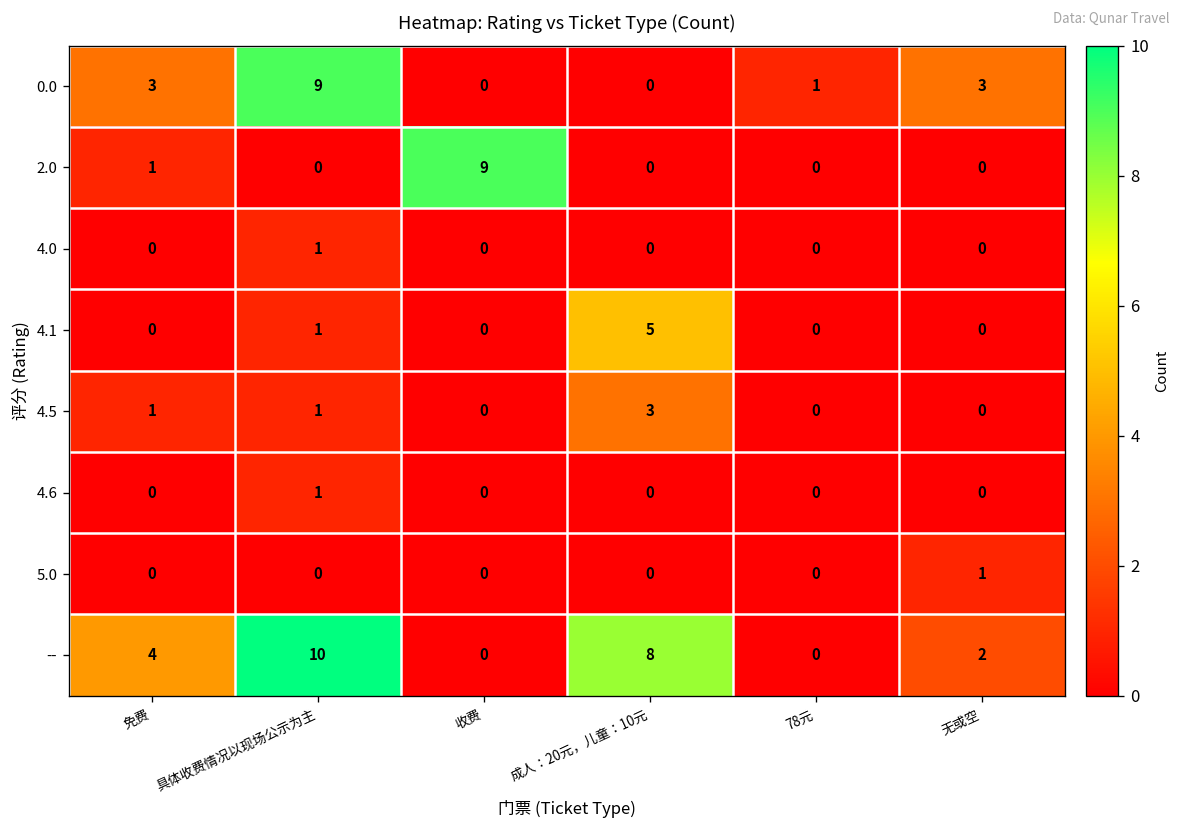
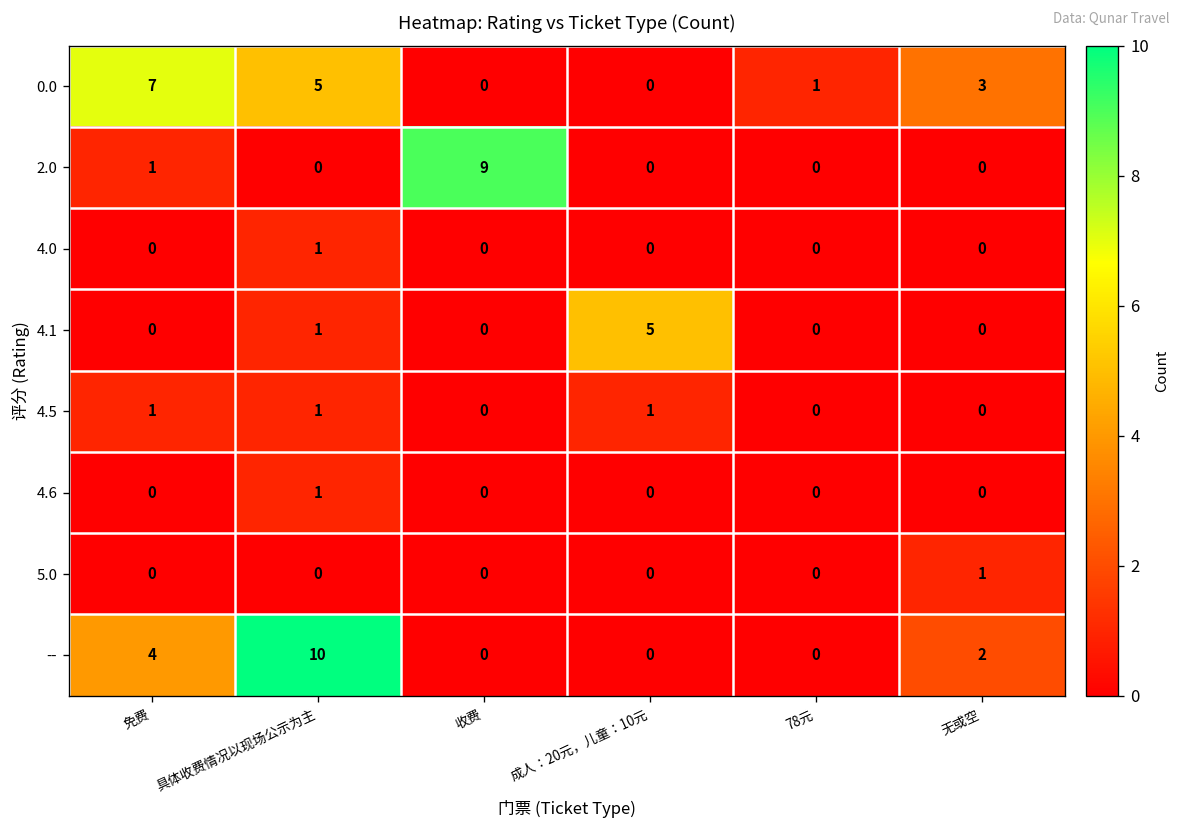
0.0, 免费: 3 -> 7
0.0, 具体收费情况以现场公示为主: 9 -> 5
4.5, 成人：20元，儿童：10元: 3 -> 1
--, 成人：20元，儿童：10元: 8 -> 0
